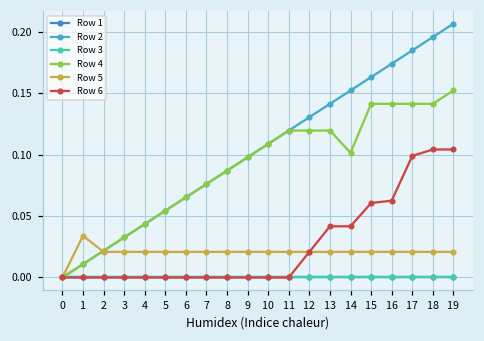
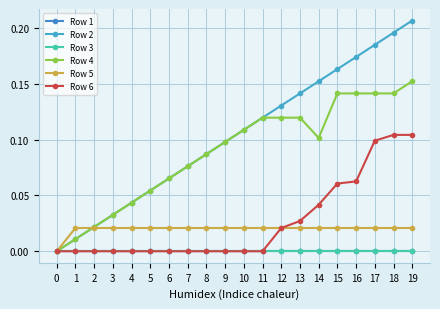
Row 5, 1: 0.034 -> 0.021
Row 6, 13: 0.042 -> 0.027
